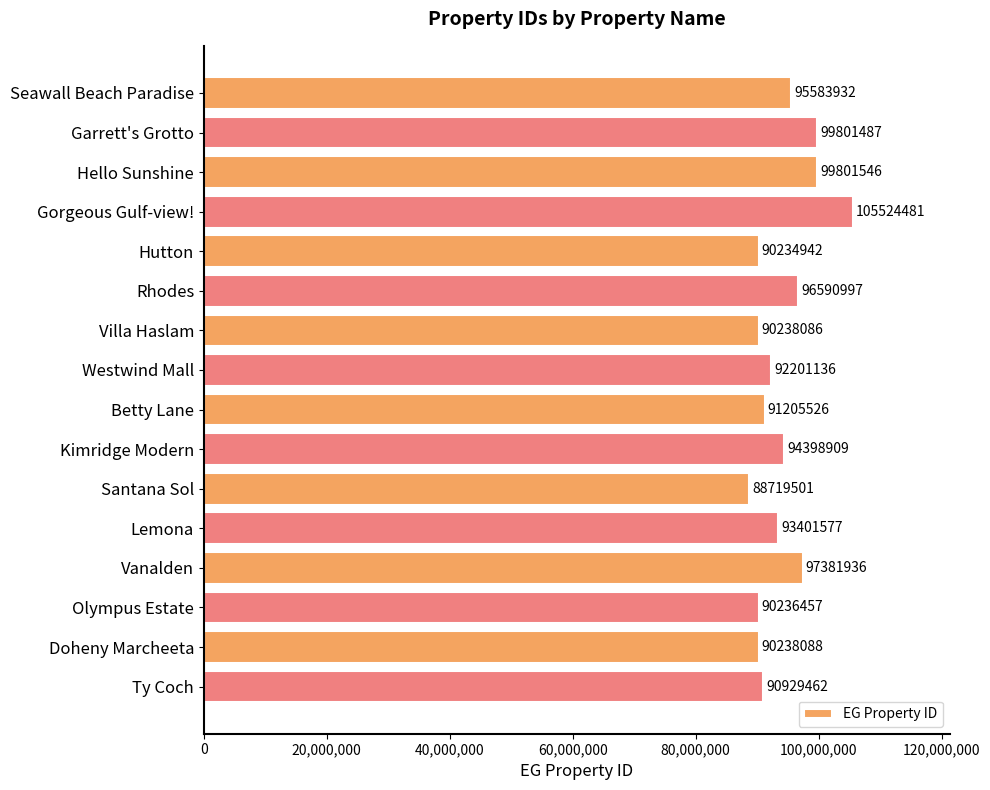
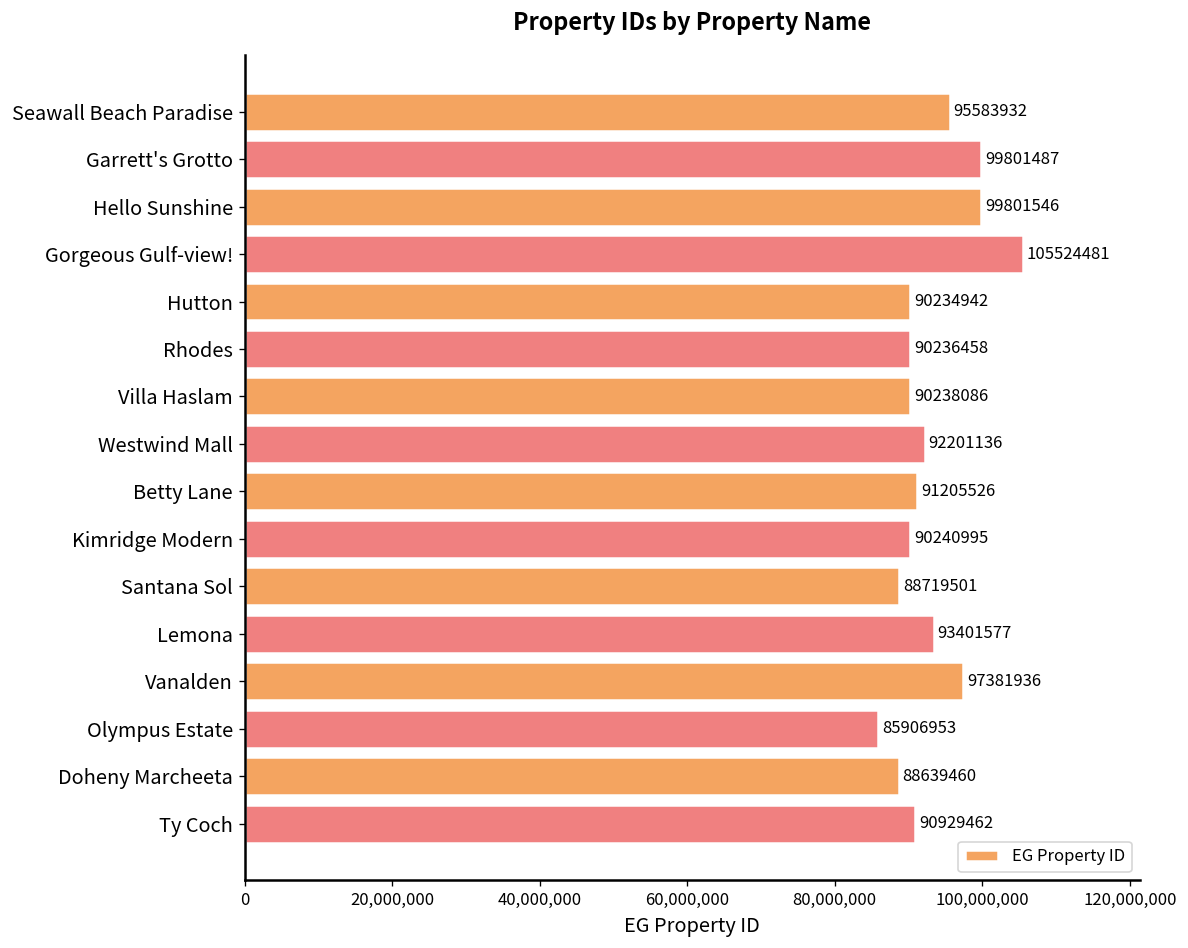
Rhodes: 96590997 -> 90236458
Kimridge Modern: 94398909 -> 90240995
Olympus Estate: 90236457 -> 85906953
Doheny Marcheeta: 90238088 -> 88639460
